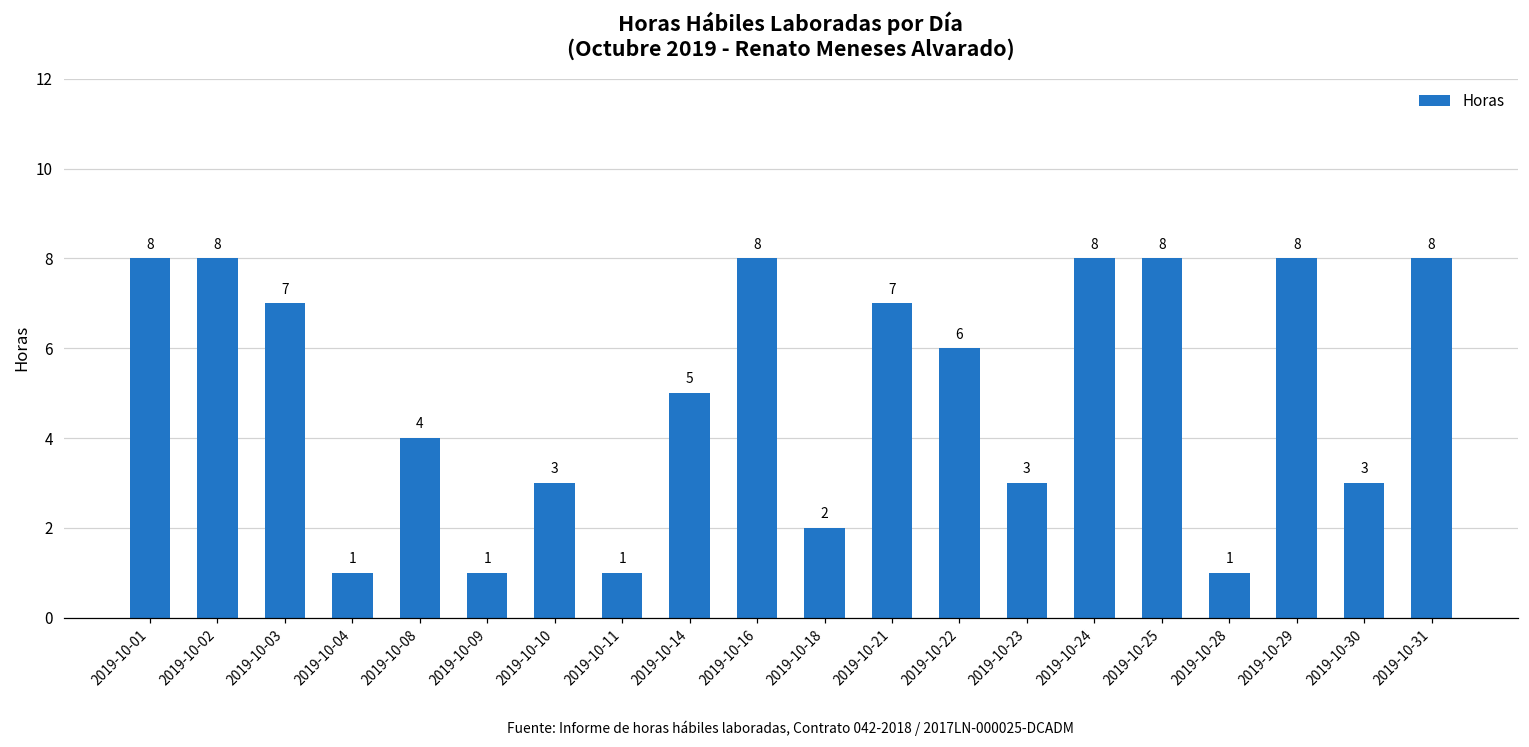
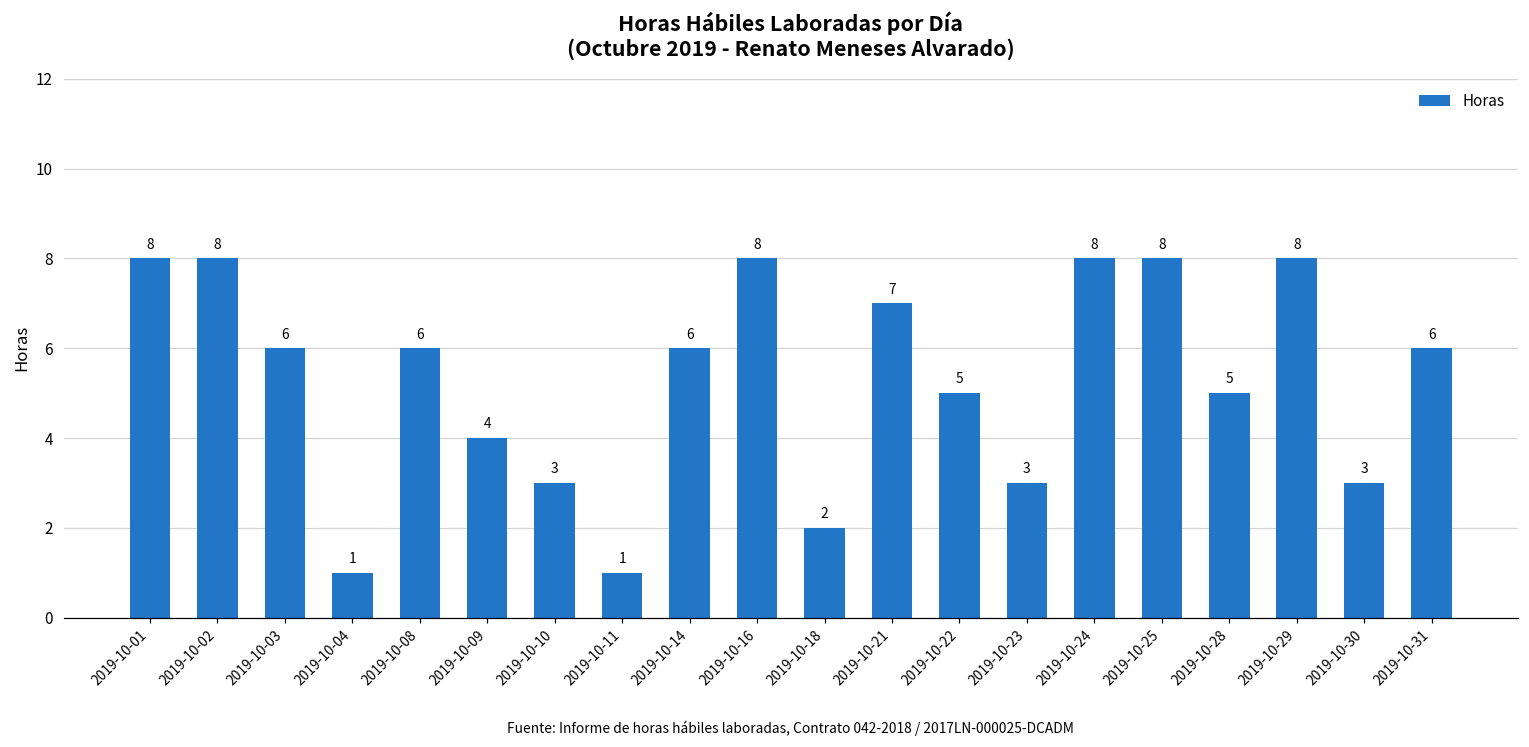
2019-10-03: 7 -> 6
2019-10-08: 4 -> 6
2019-10-09: 1 -> 4
2019-10-14: 5 -> 6
2019-10-22: 6 -> 5
2019-10-28: 1 -> 5
2019-10-31: 8 -> 6
